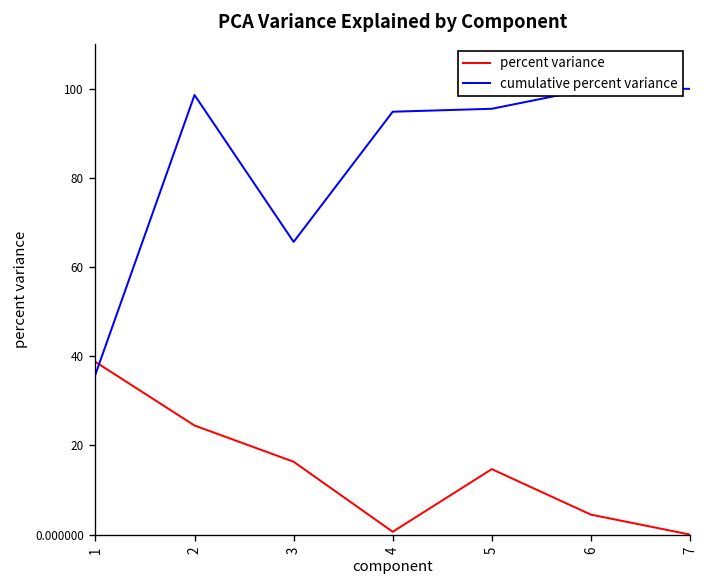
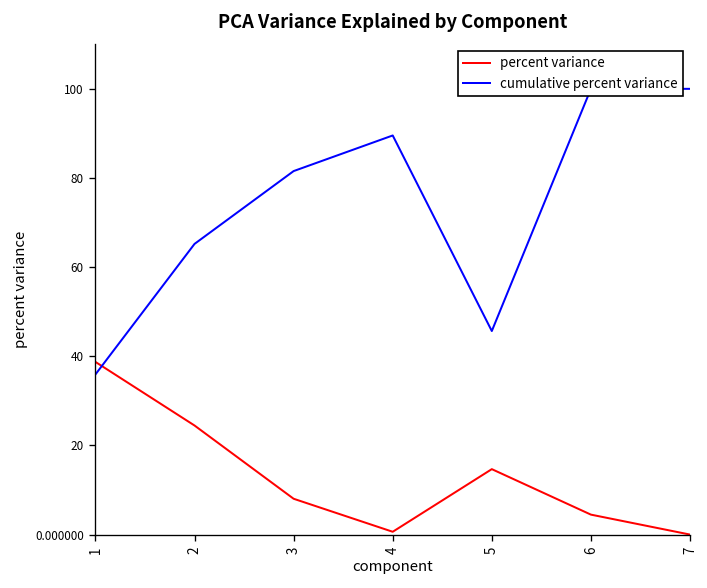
cumulative percent variance, 2: 99 -> 65
percent variance, 3: 16 -> 8
cumulative percent variance, 3: 66 -> 82
cumulative percent variance, 4: 95 -> 90
cumulative percent variance, 5: 96 -> 46
